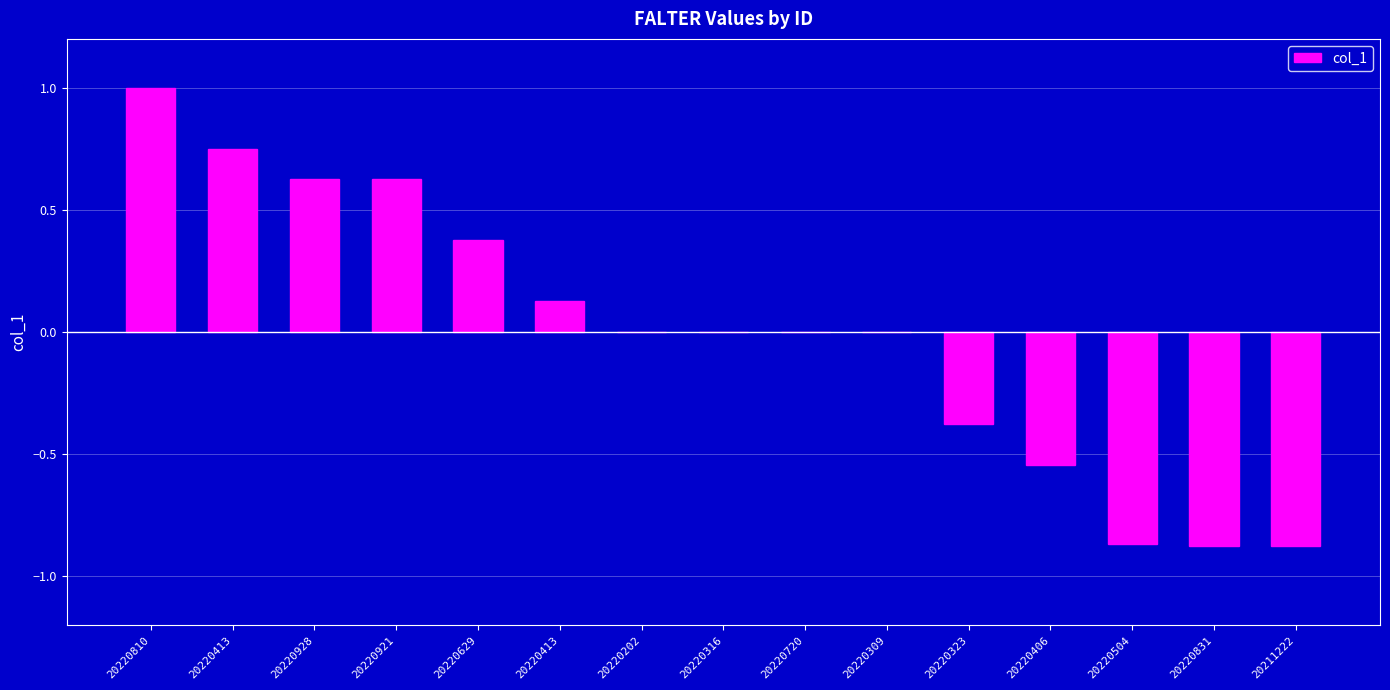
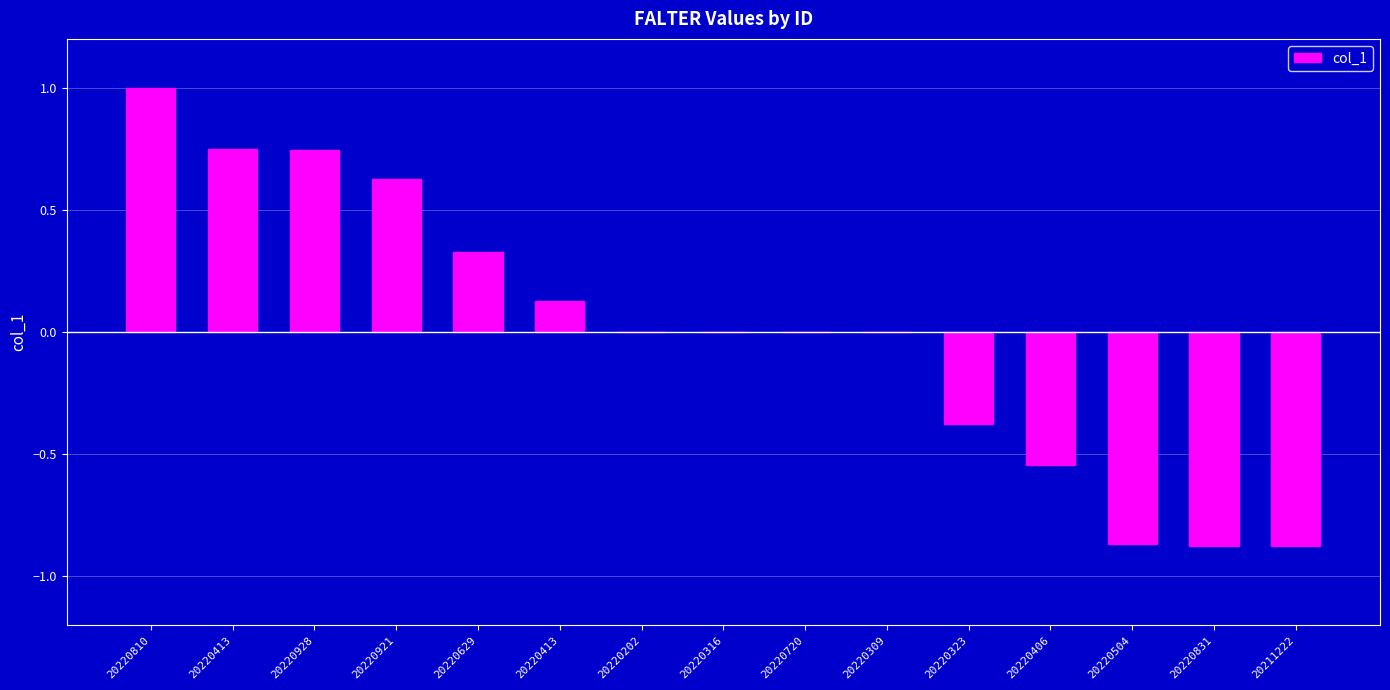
20220928: 0.63 -> 0.75
20220629: 0.38 -> 0.33
